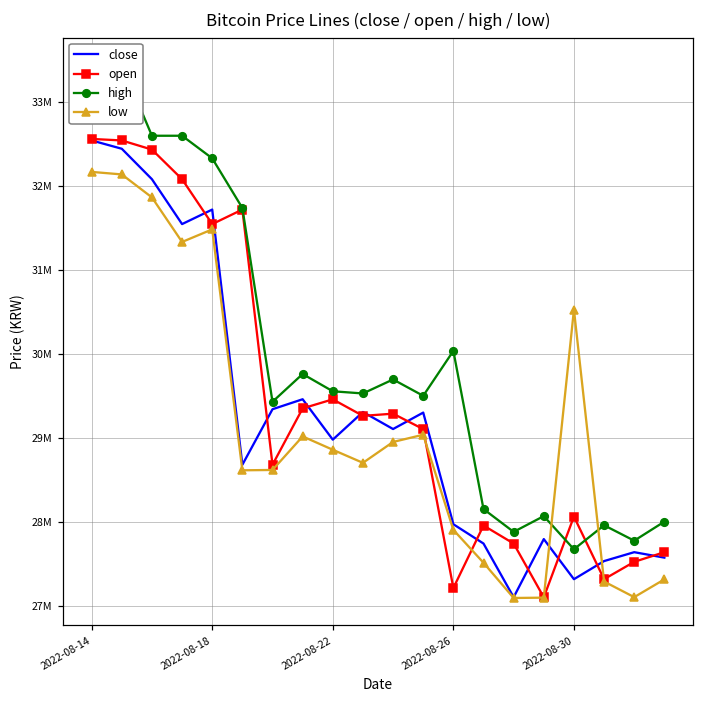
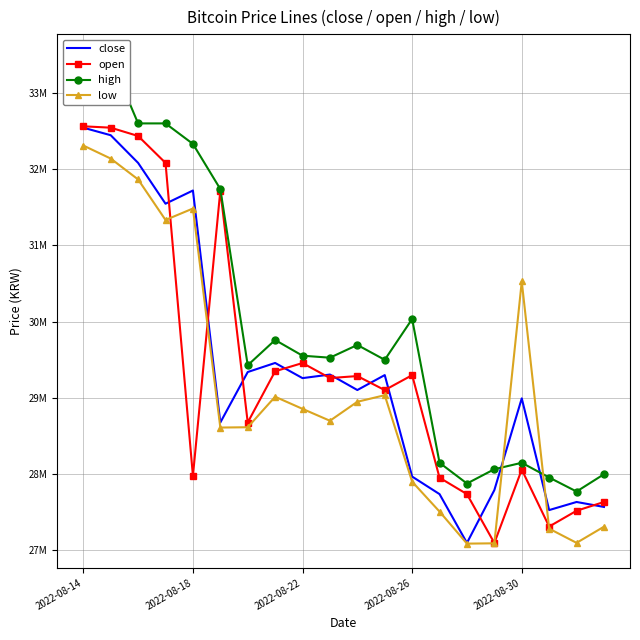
low, 2022-08-14: 32200000 -> 32300000
open, 2022-08-18: 31500000 -> 28000000
close, 2022-08-22: 29000000 -> 29300000
open, 2022-08-26: 27200000 -> 29300000
close, 2022-08-30: 27300000 -> 29000000
high, 2022-08-30: 27700000 -> 28200000
